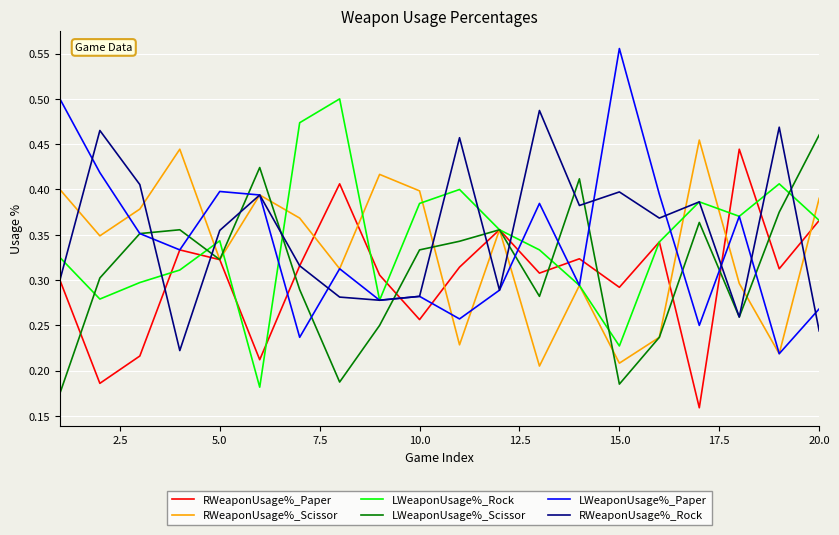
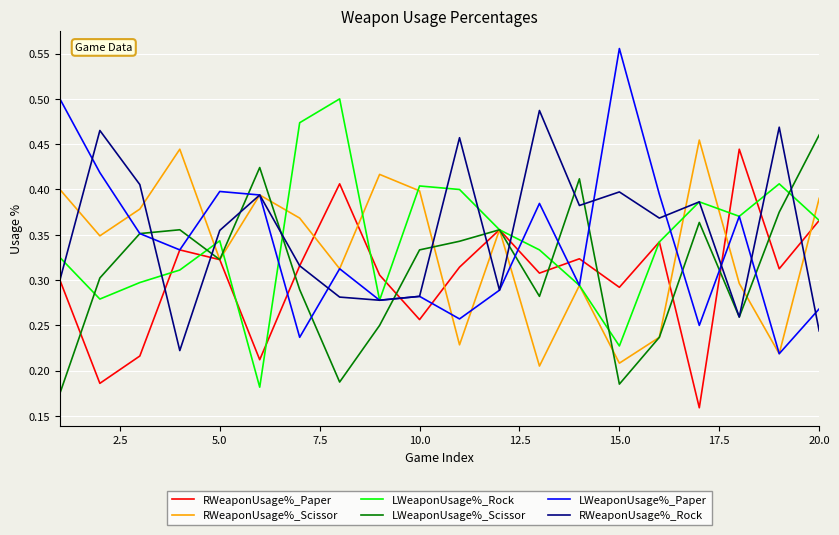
LWeaponUsage%_Rock, 10.0: 0.38 -> 0.40
